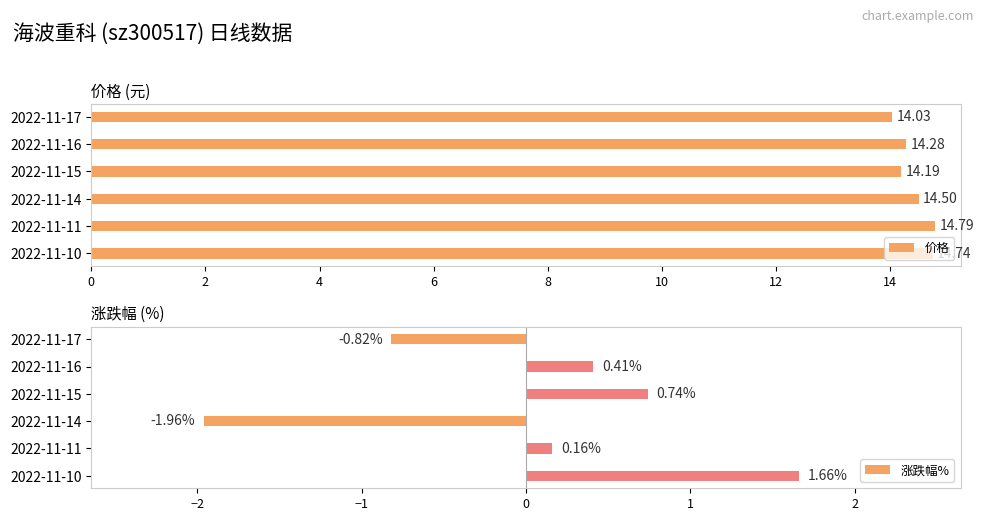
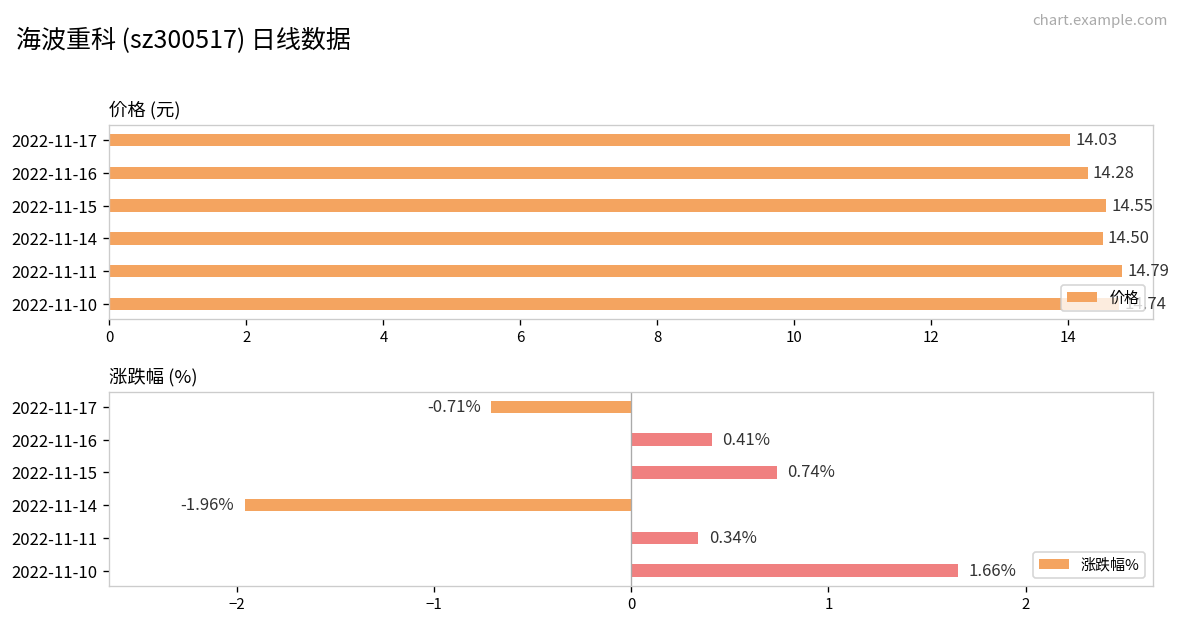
价格 (元), 2022-11-15: 14.19 -> 14.55
涨跌幅 (%), 2022-11-17: -0.82% -> -0.71%
涨跌幅 (%), 2022-11-11: 0.16% -> 0.34%
